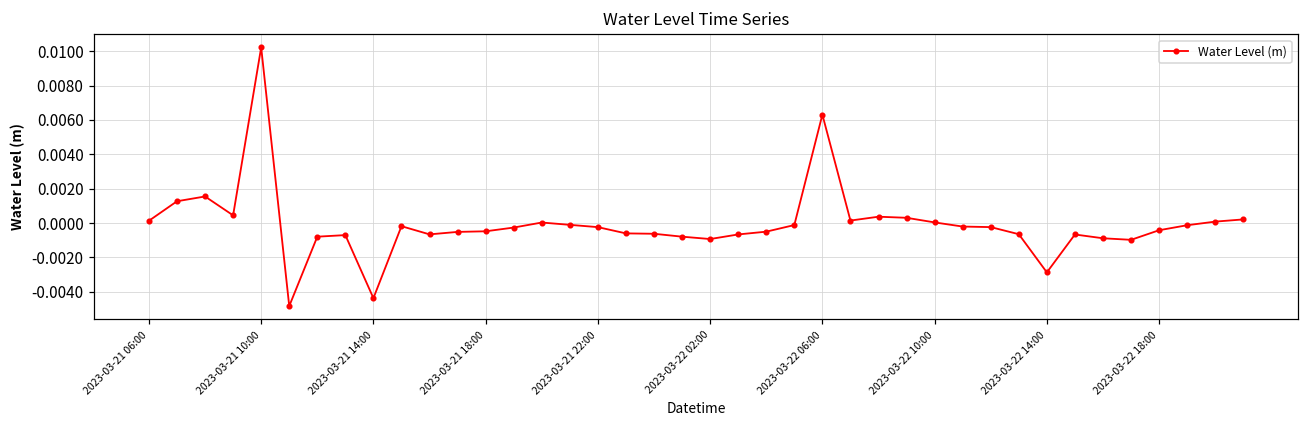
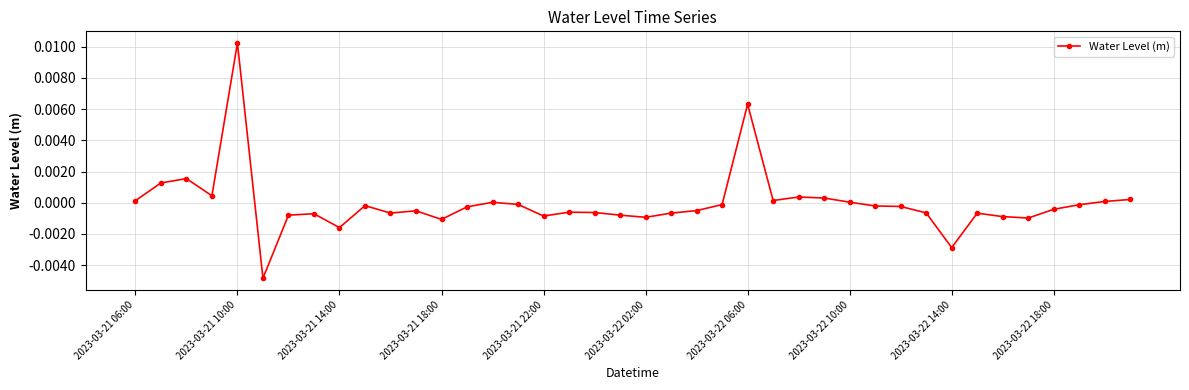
2023-03-21 14:00: -0.0044 -> -0.0016
2023-03-21 18:00: -0.0005 -> -0.0011
2023-03-21 22:00: -0.0002 -> -0.0009
